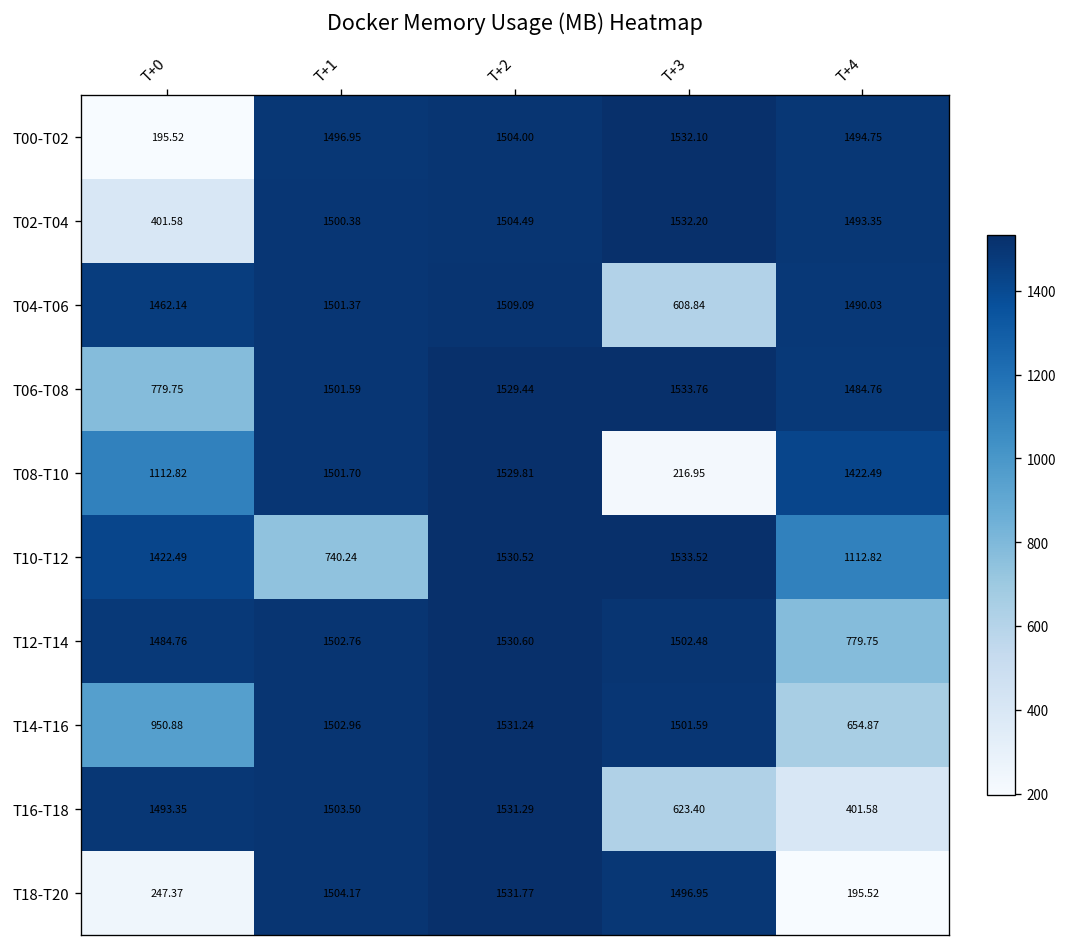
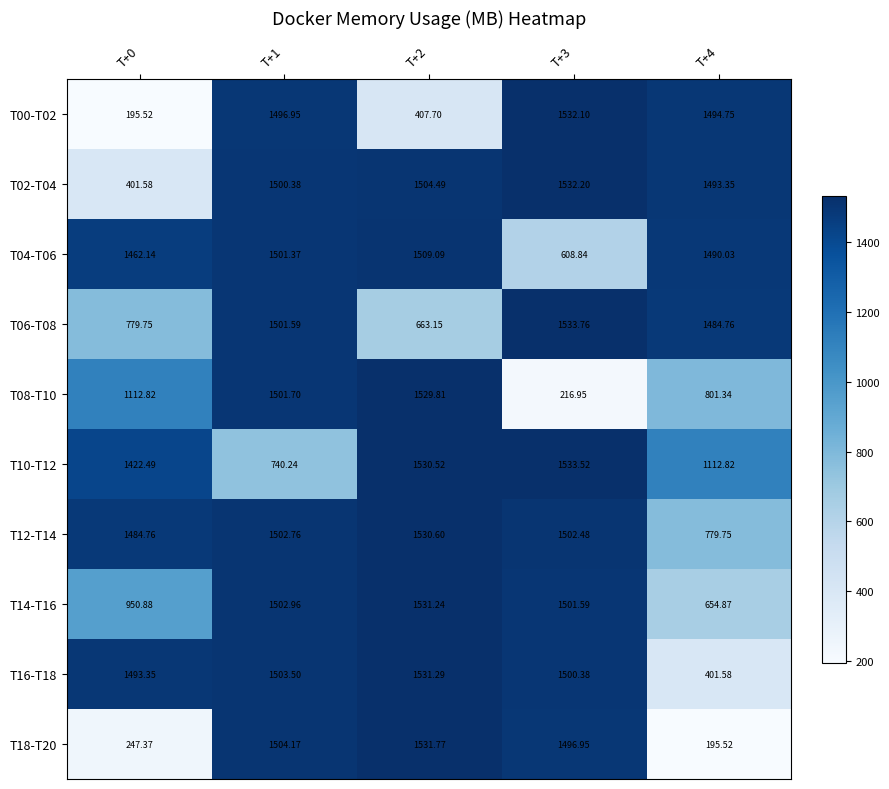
T00-T02, T+2: 1504.00 -> 407.70
T06-T08, T+2: 1529.44 -> 663.15
T08-T10, T+4: 1422.49 -> 801.34
T16-T18, T+3: 623.40 -> 1500.38
